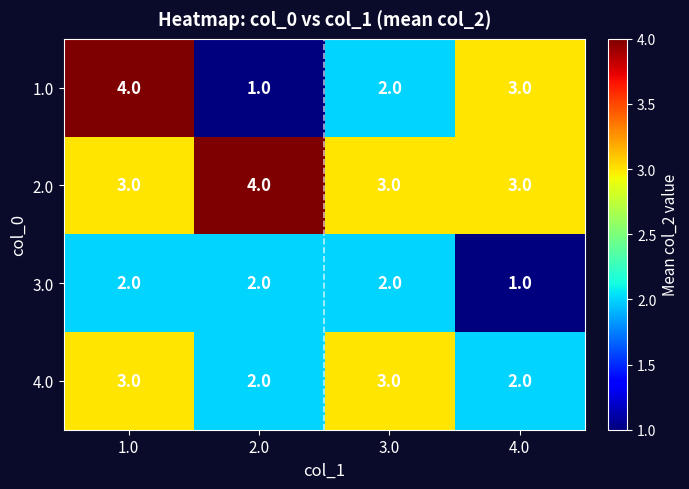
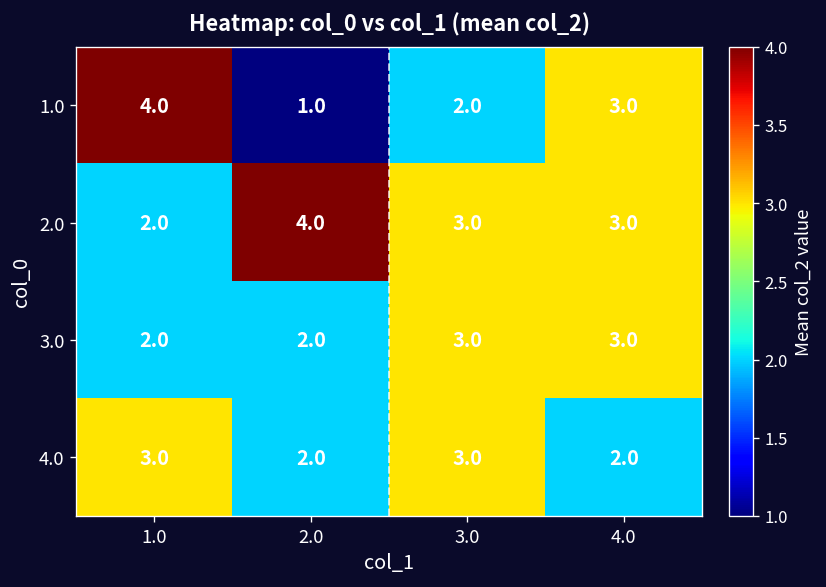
2.0, 1.0: 3.0 -> 2.0
3.0, 3.0: 2.0 -> 3.0
3.0, 4.0: 1.0 -> 3.0
